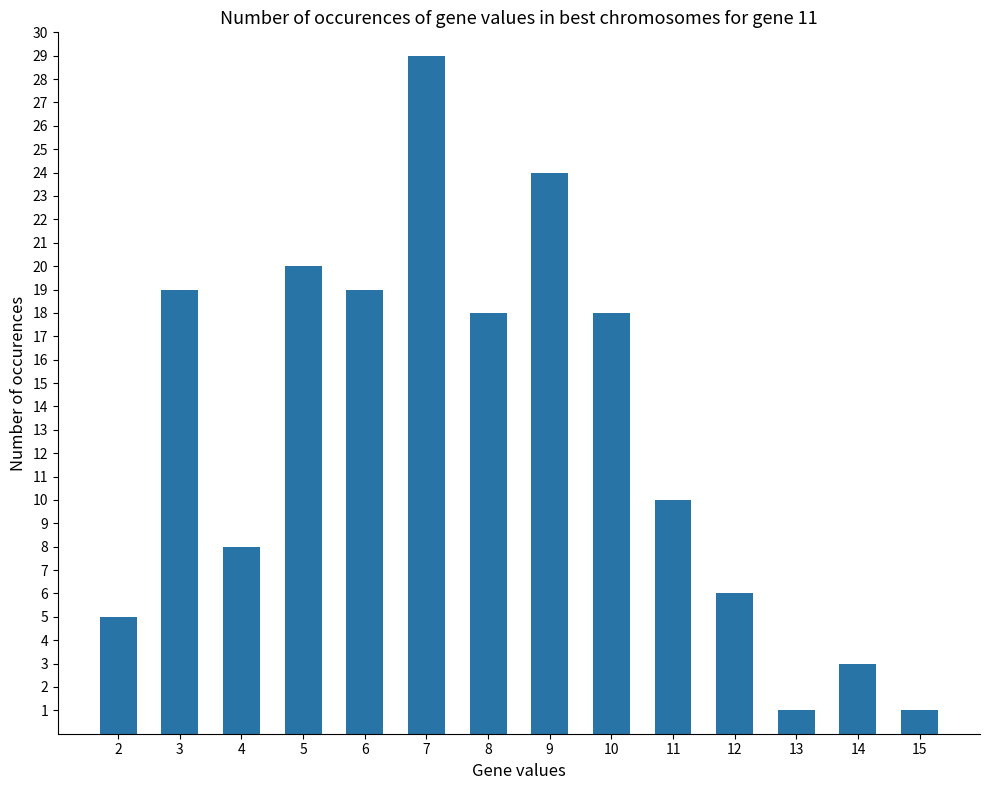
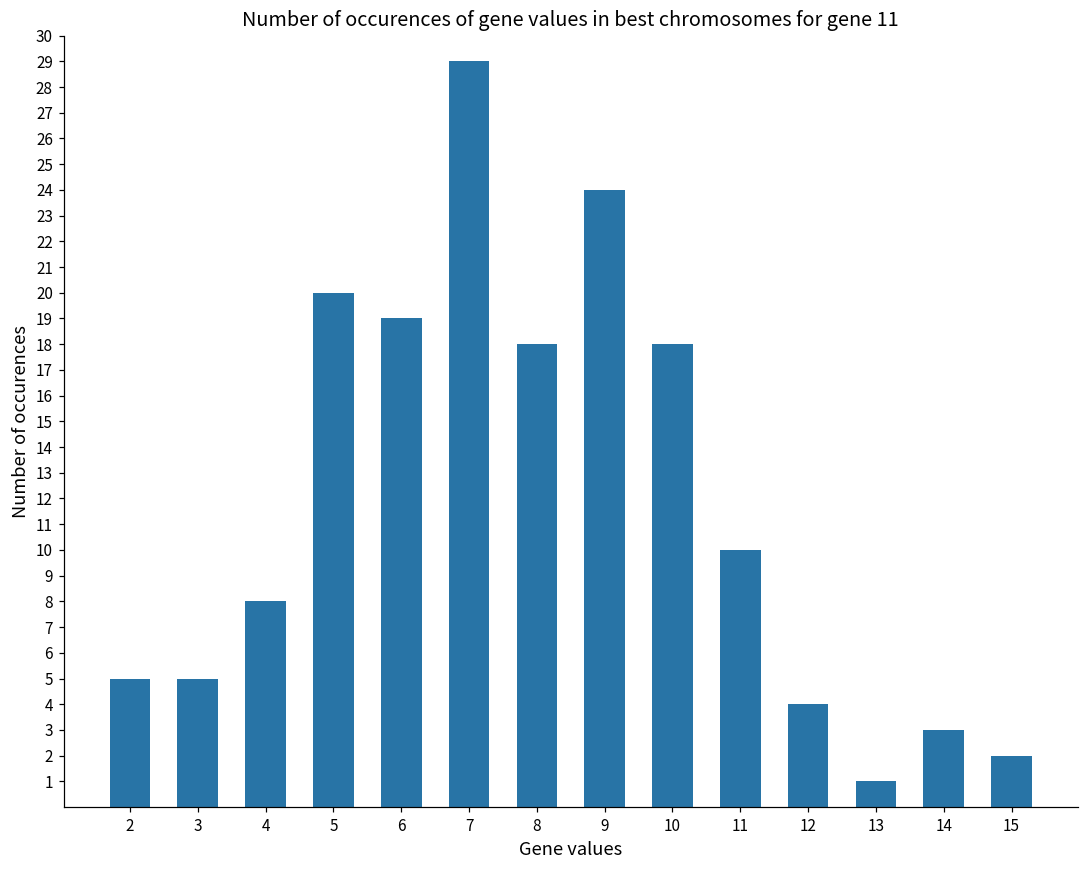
3: 19 -> 5
12: 6 -> 4
15: 1 -> 2
